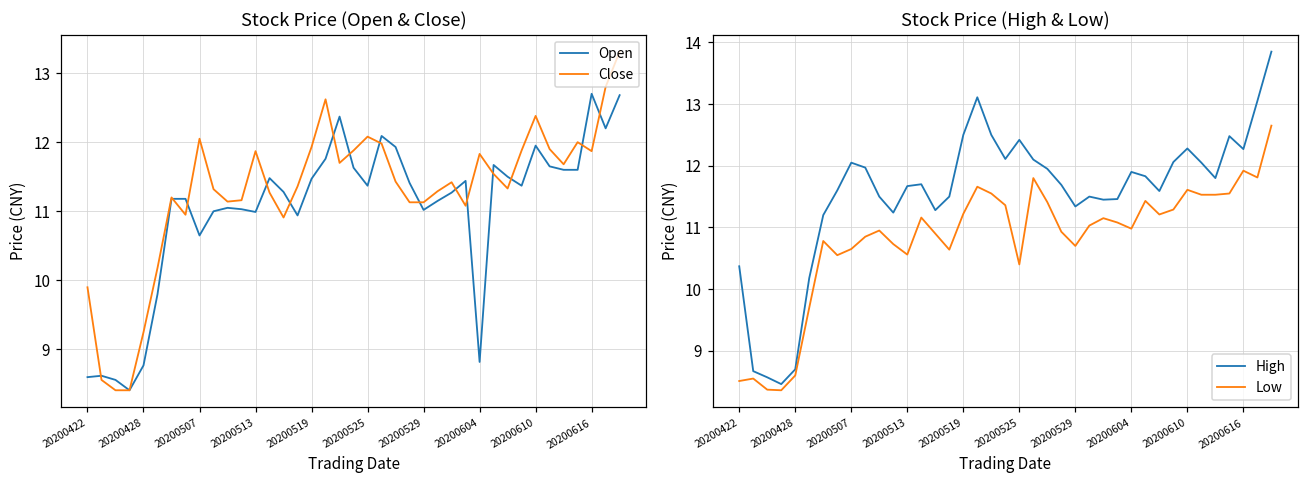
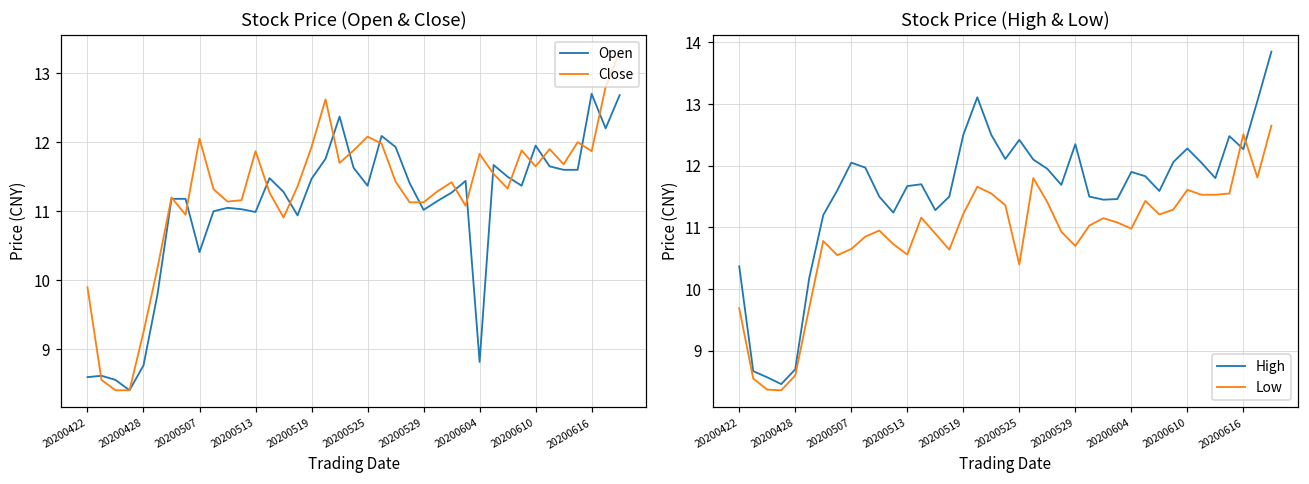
Stock Price (Open & Close), Open, 20200507: 10.7 -> 10.4
Stock Price (Open & Close), Close, 20200610: 12.4 -> 11.7
Stock Price (High & Low), Low, 20200422: 8.5 -> 9.7
Stock Price (High & Low), High, 20200529: 11.3 -> 12.4
Stock Price (High & Low), Low, 20200616: 11.9 -> 12.5
